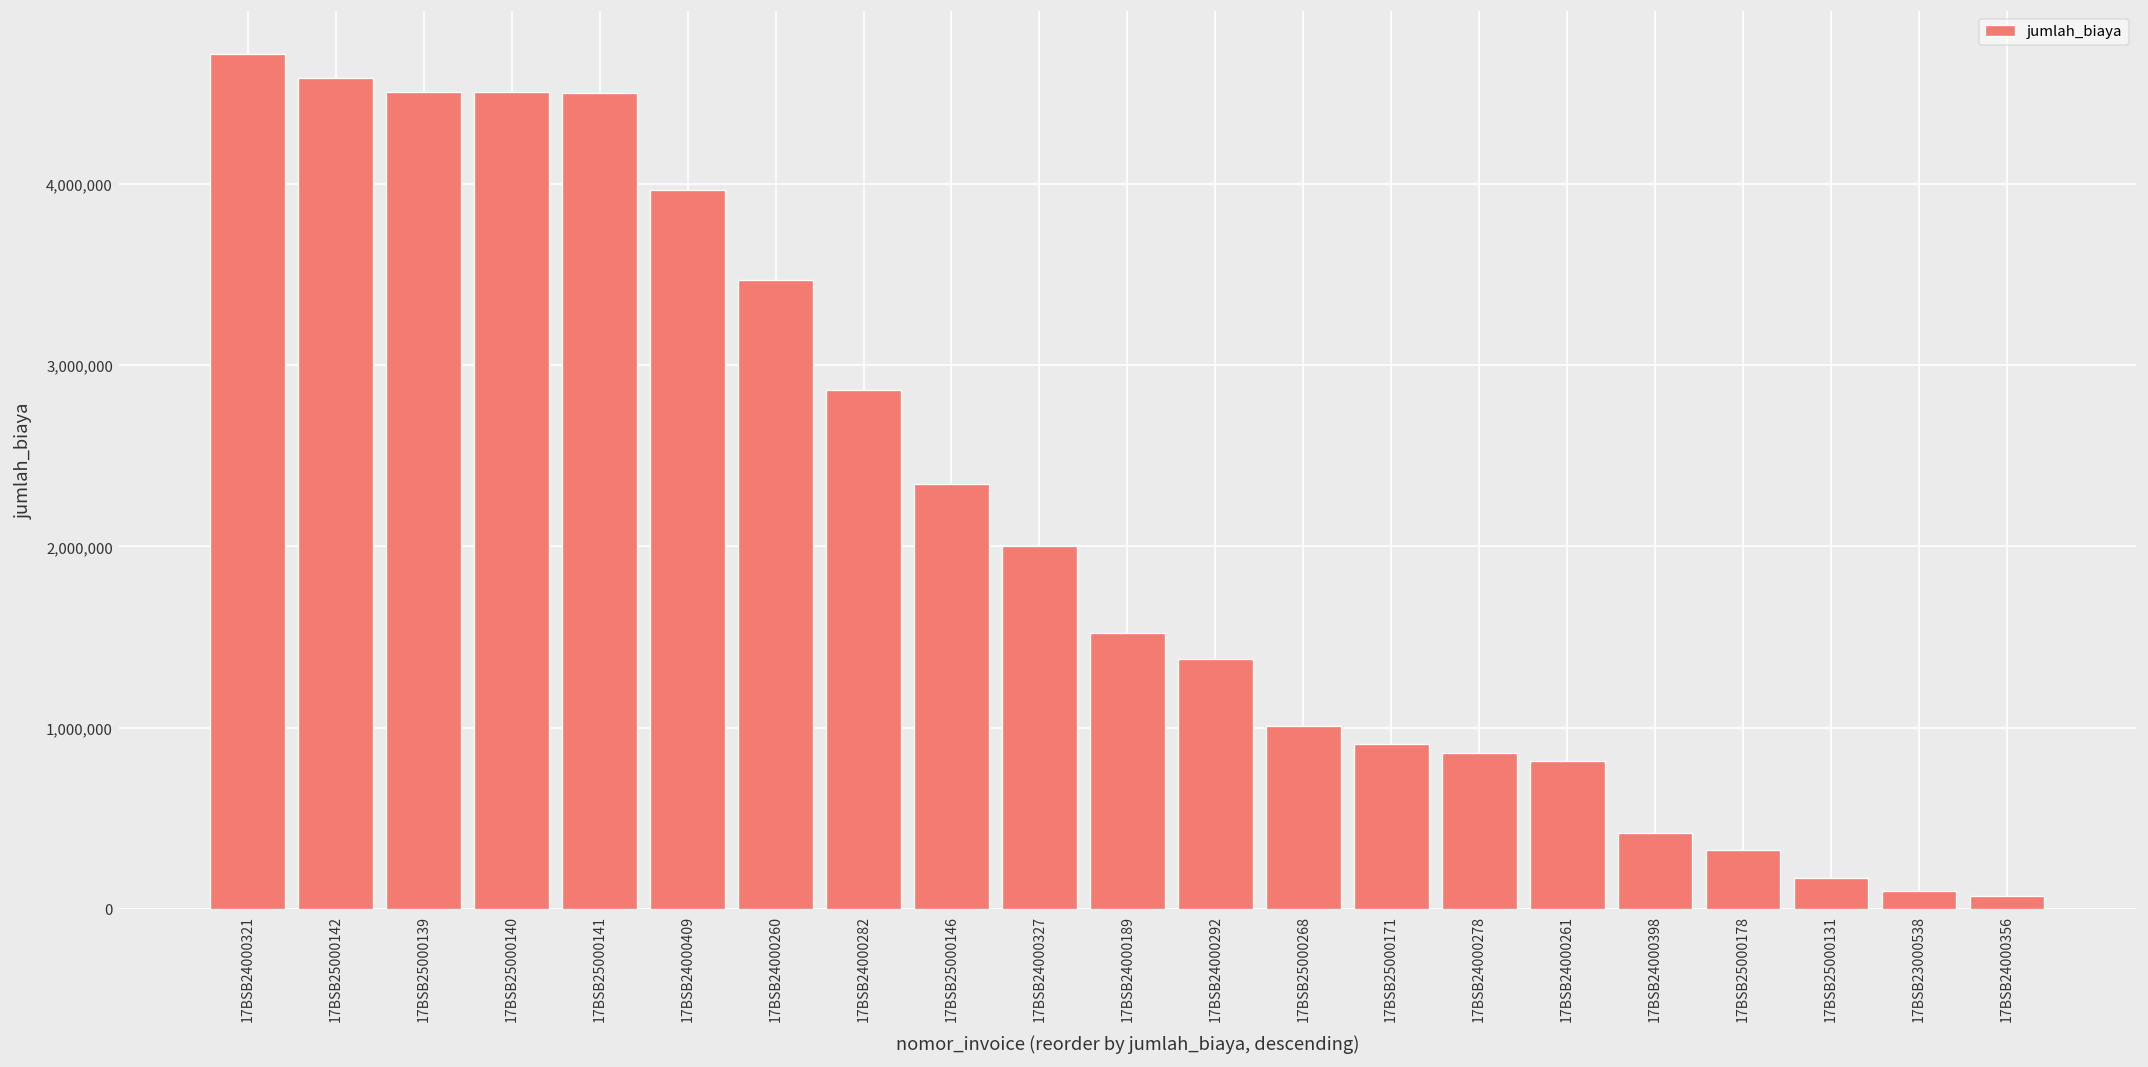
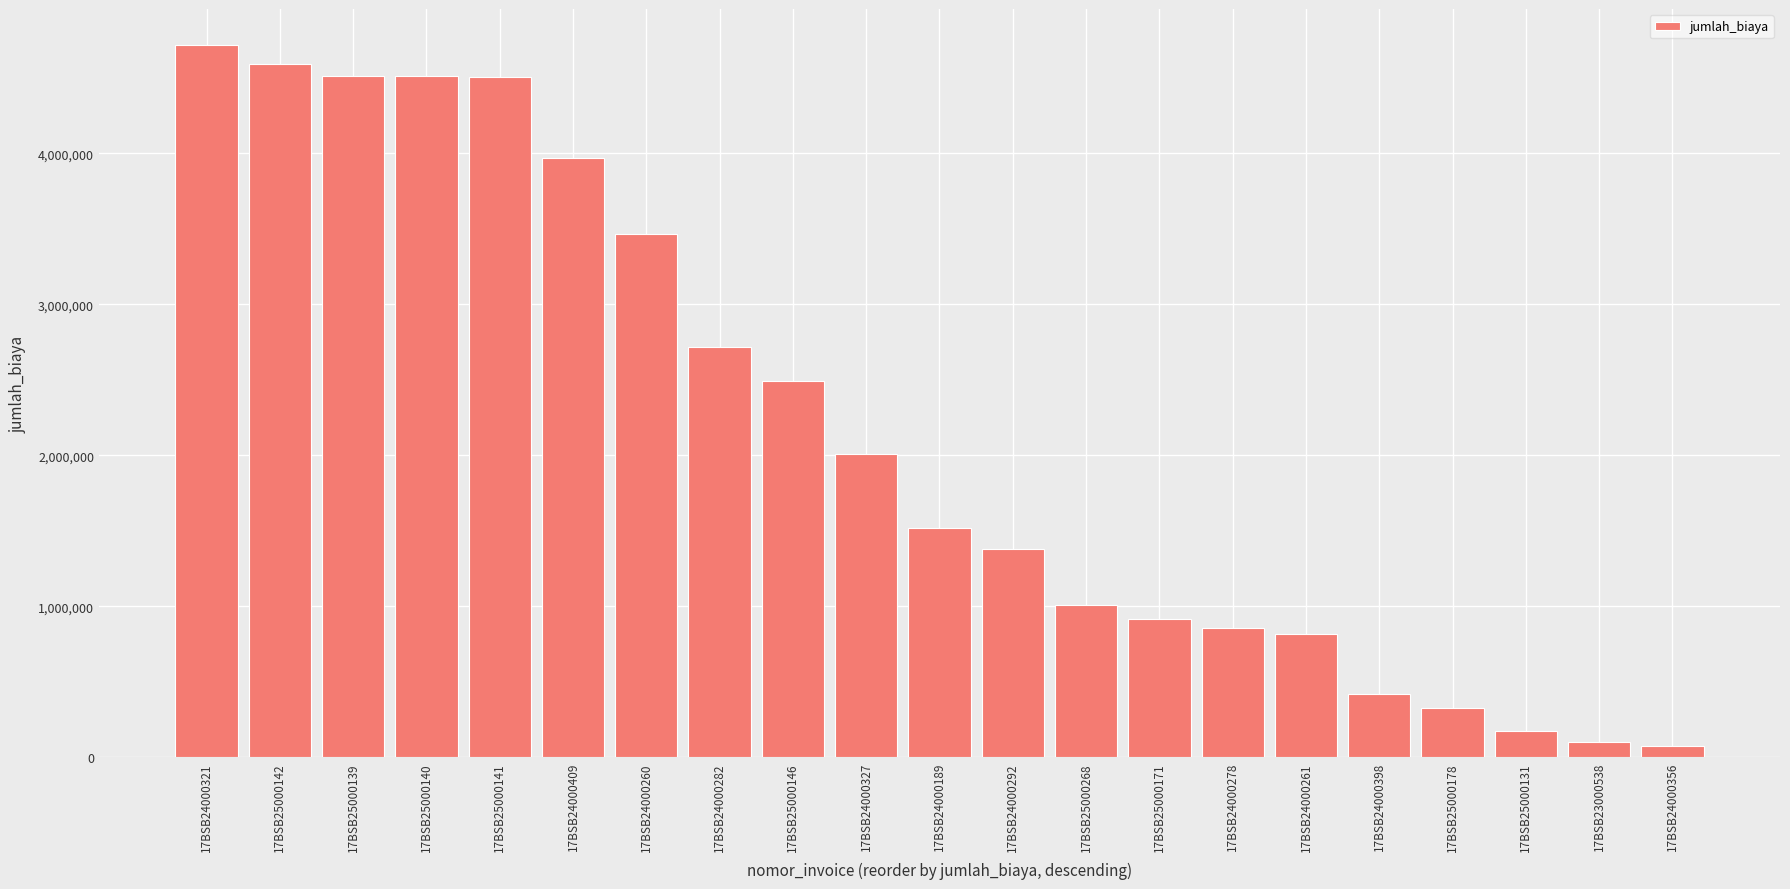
17BSB24000282: 2,860,000 -> 2,720,000
17BSB25000146: 2,340,000 -> 2,490,000
